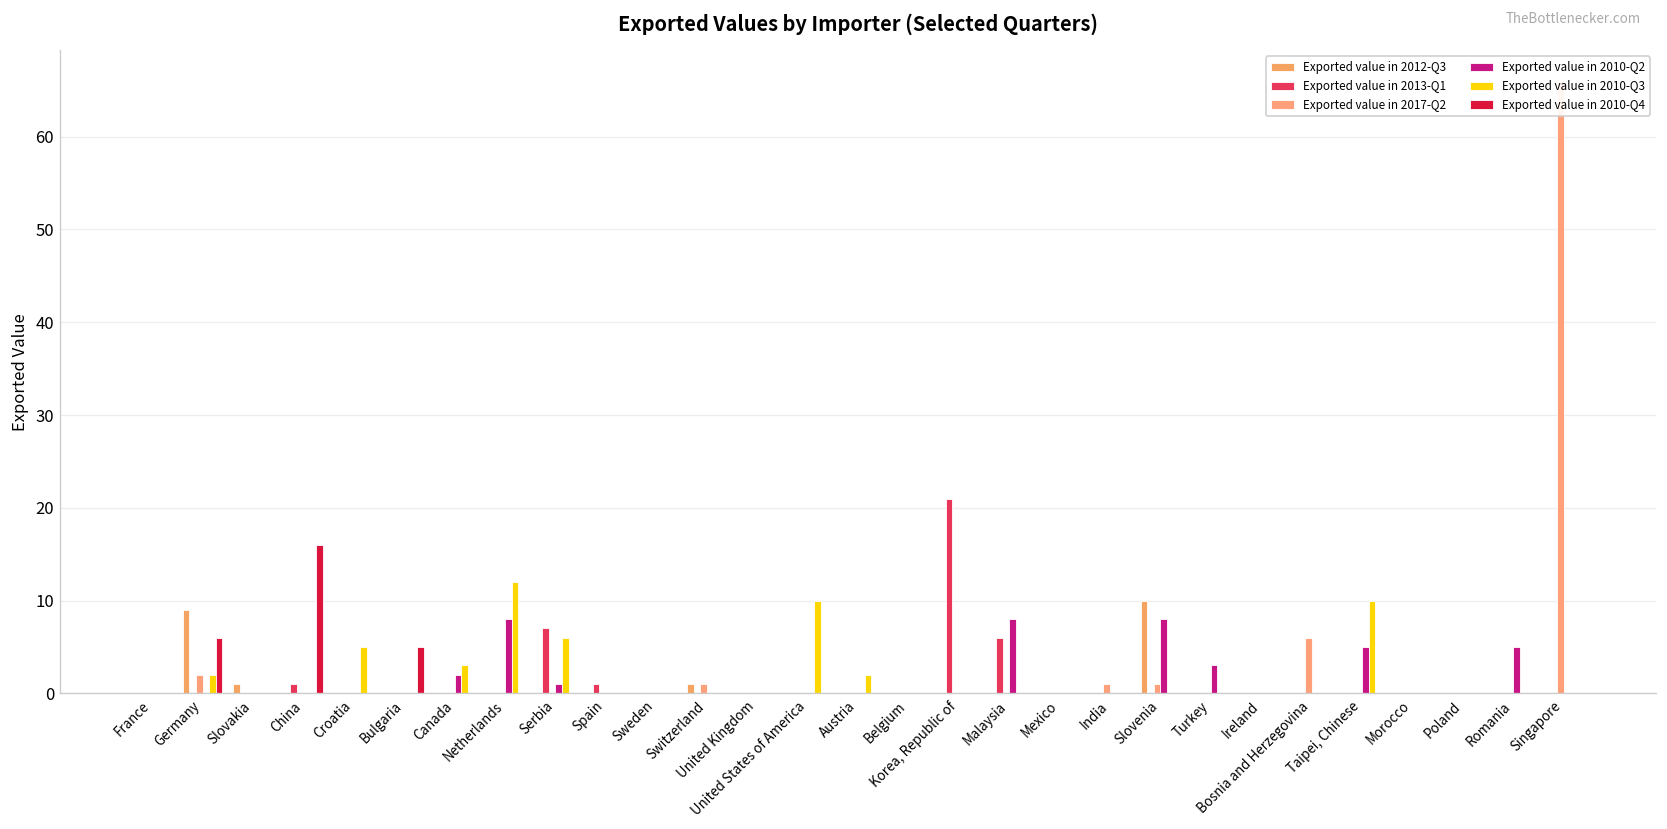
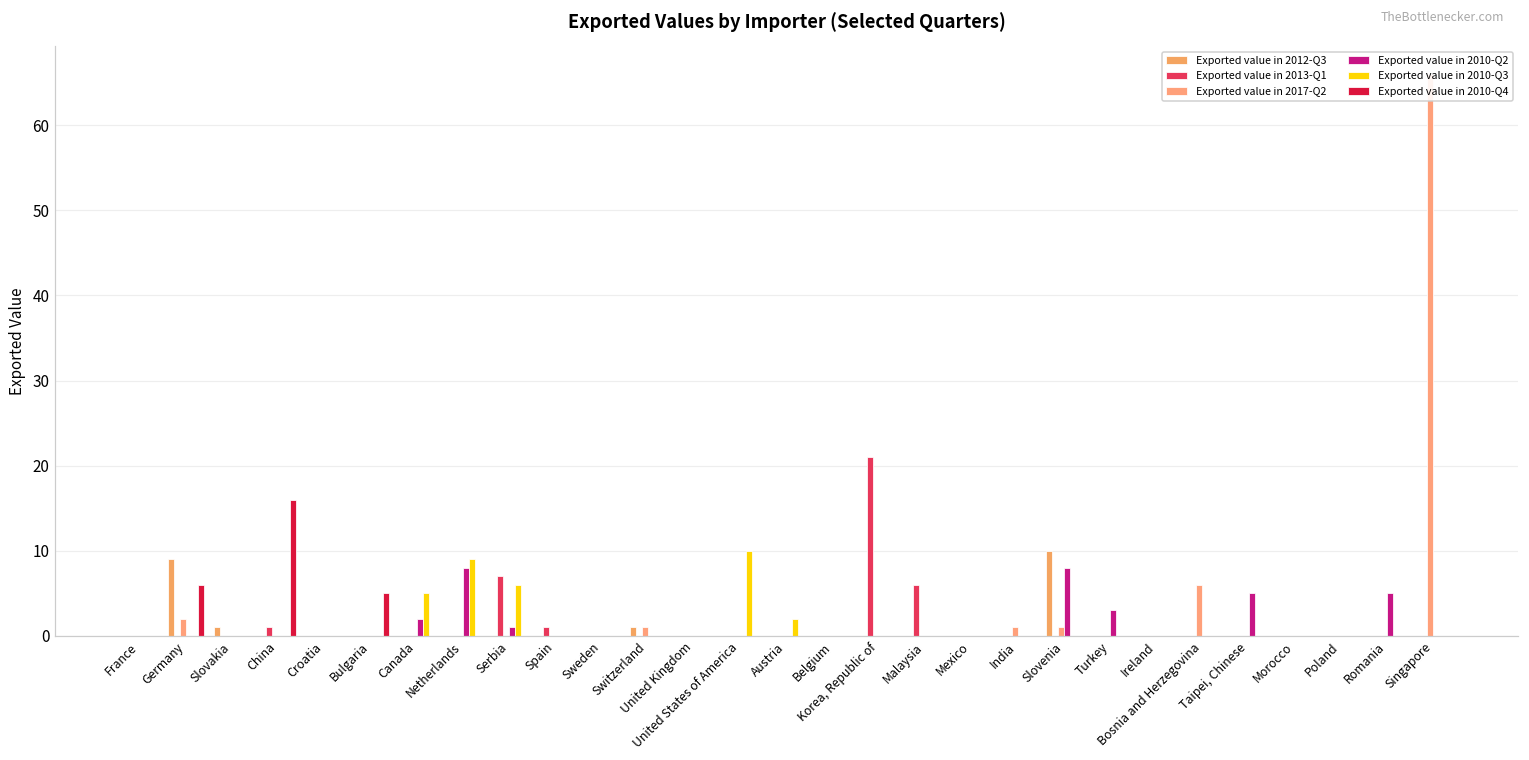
Exported value in 2010-Q3, Germany: 2 -> 0
Exported value in 2010-Q3, Croatia: 5 -> 0
Exported value in 2010-Q3, Canada: 3 -> 5
Exported value in 2010-Q3, Netherlands: 12 -> 9
Exported value in 2010-Q2, Malaysia: 8 -> 0
Exported value in 2010-Q3, Taipei, Chinese: 10 -> 0
